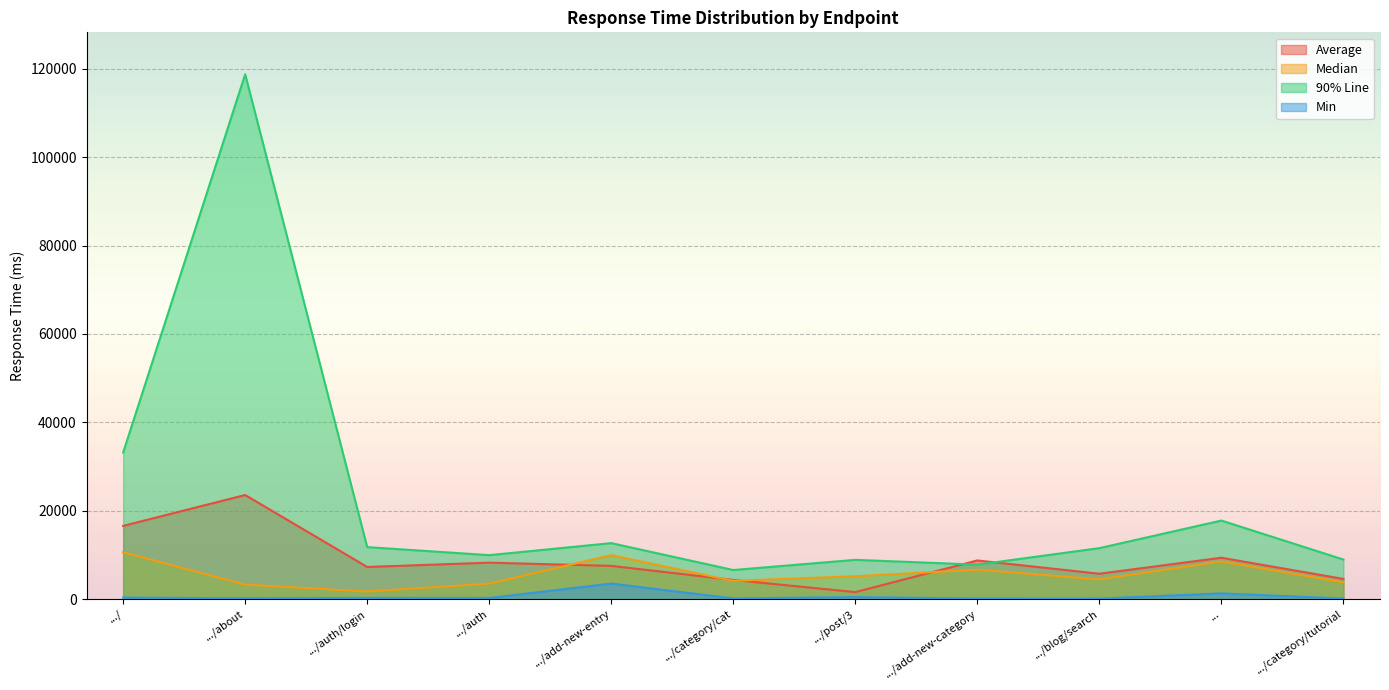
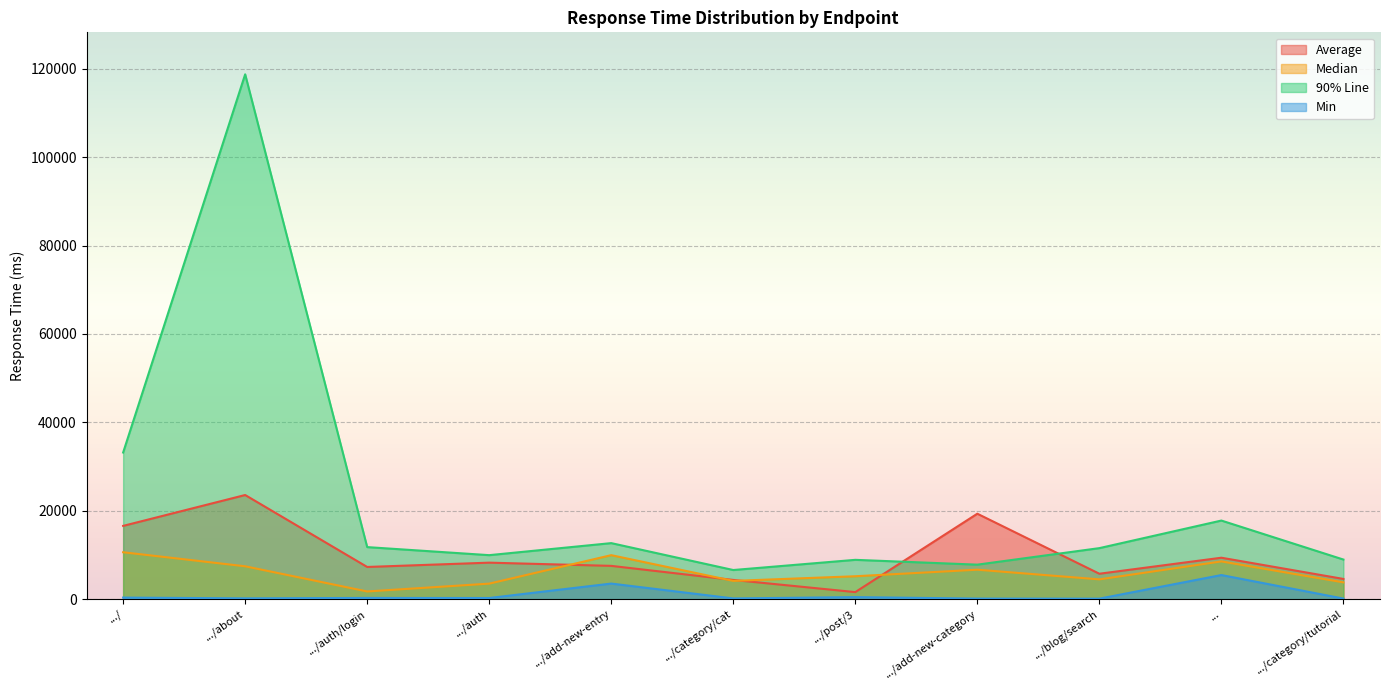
Median, .../about: 3000 -> 7000
Average, .../add-new-category: 9000 -> 19000
Min, ...: 1000 -> 5000
